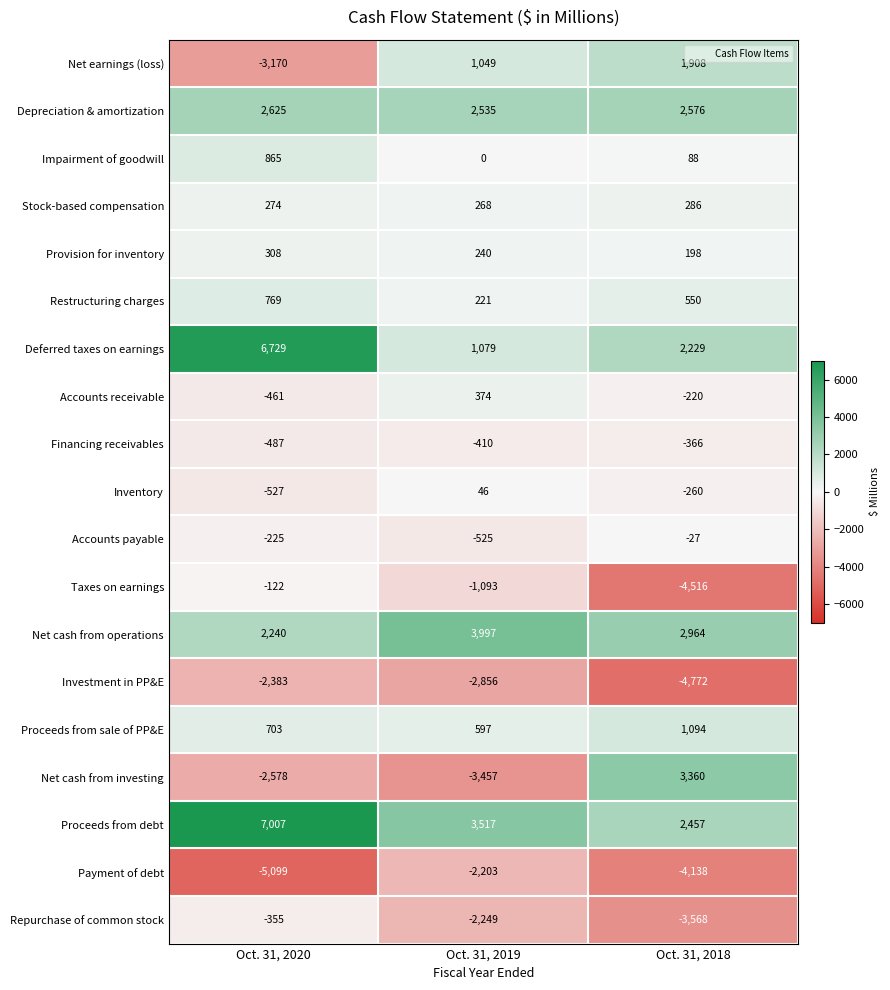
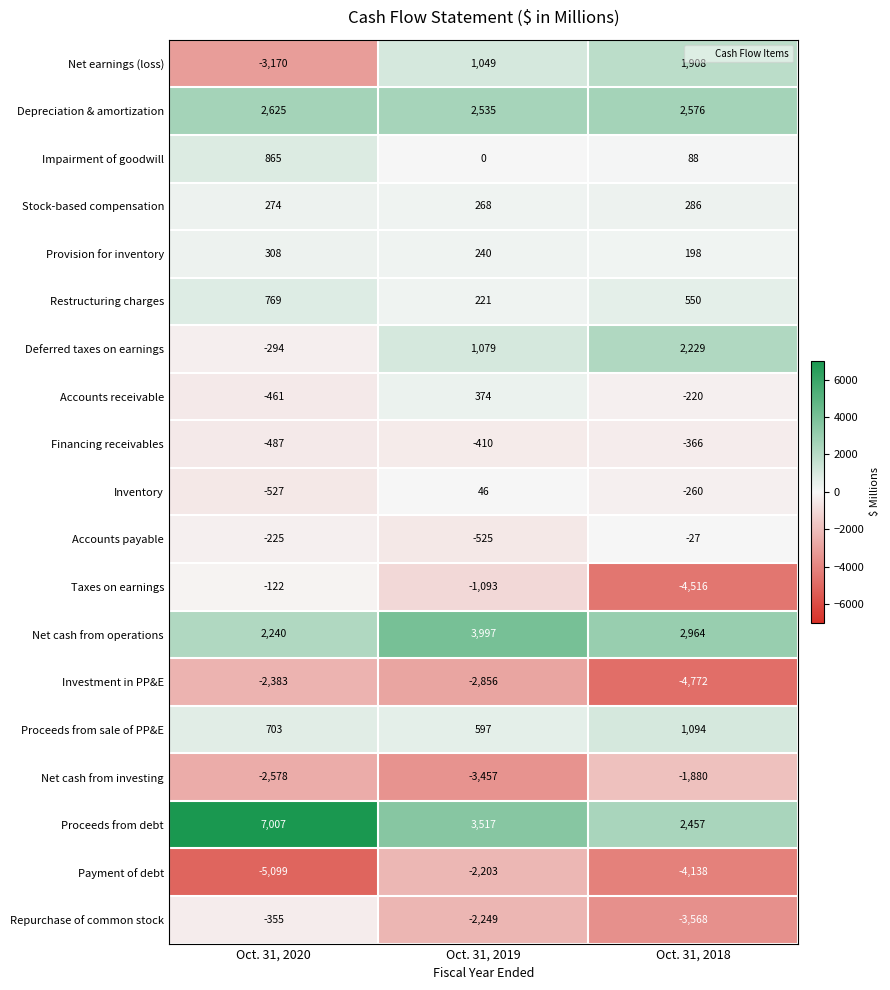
Deferred taxes on earnings, Oct. 31, 2020: 6,729 -> -294
Net cash from investing, Oct. 31, 2018: 3,360 -> -1,880
